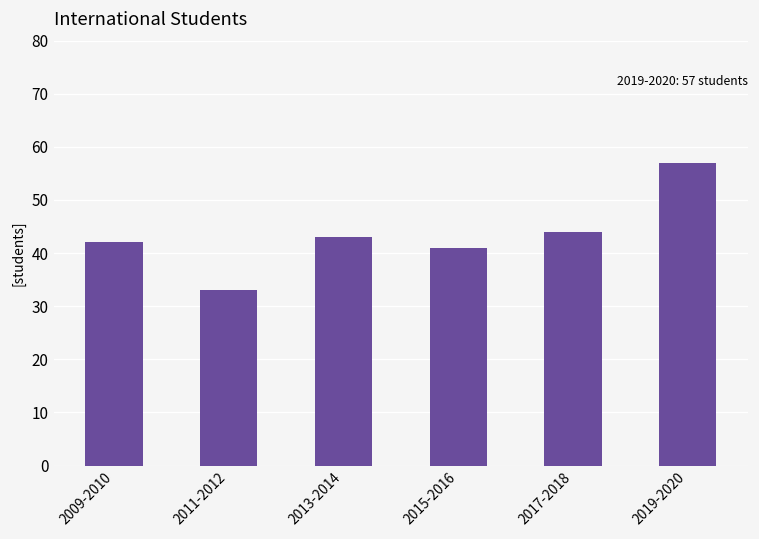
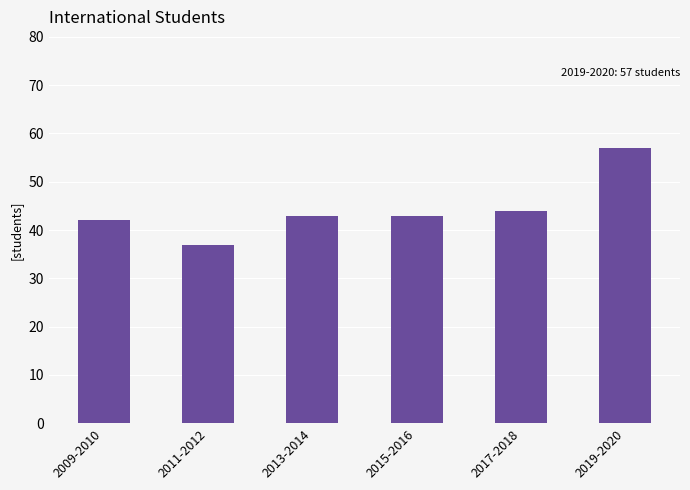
2011-2012: 33 -> 37
2015-2016: 41 -> 43
